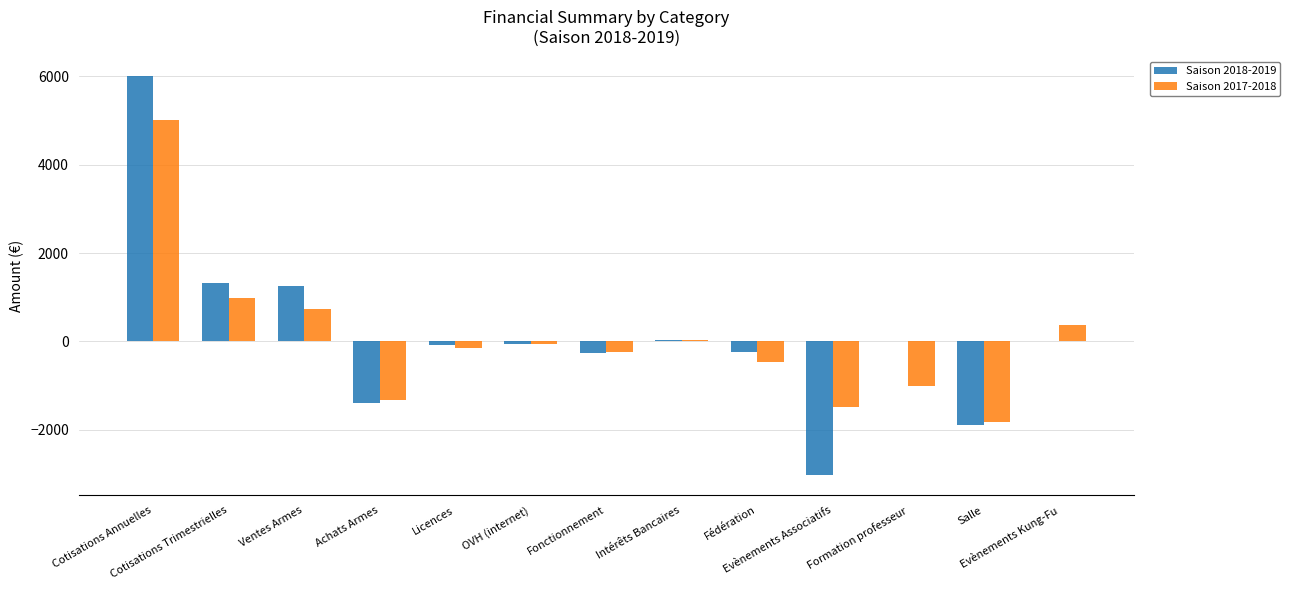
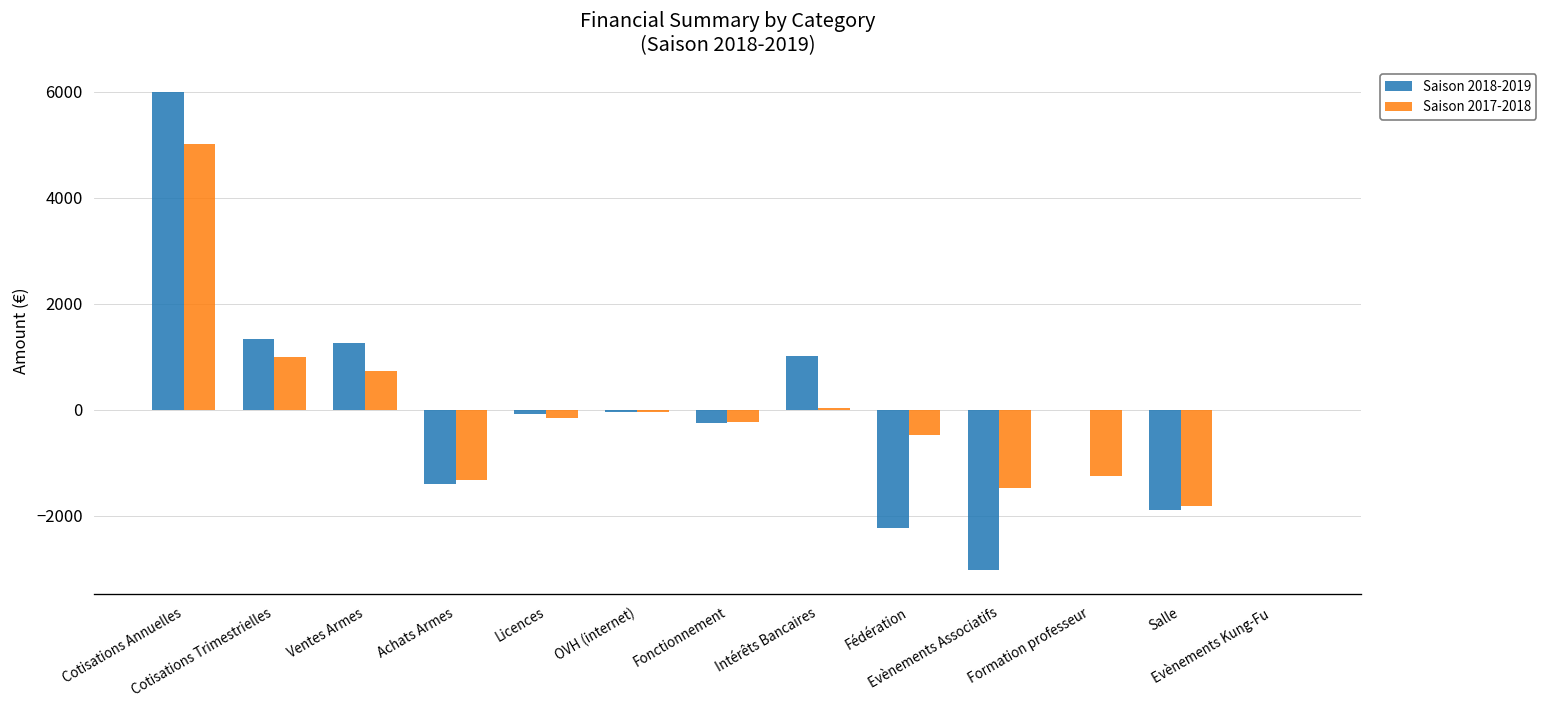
Saison 2018-2019, Intérêts Bancaires: 0 -> 1000
Saison 2018-2019, Fédération: -300 -> -2200
Saison 2017-2018, Formation professeur: -1000 -> -1200
Saison 2017-2018, Evènements Kung-Fu: 400 -> 0
